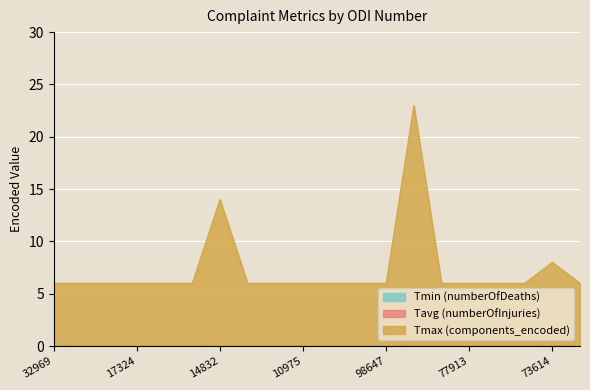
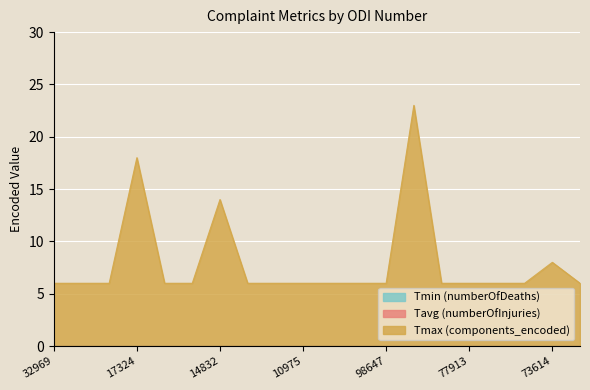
Tmax (components_encoded), 17324: 6 -> 18
